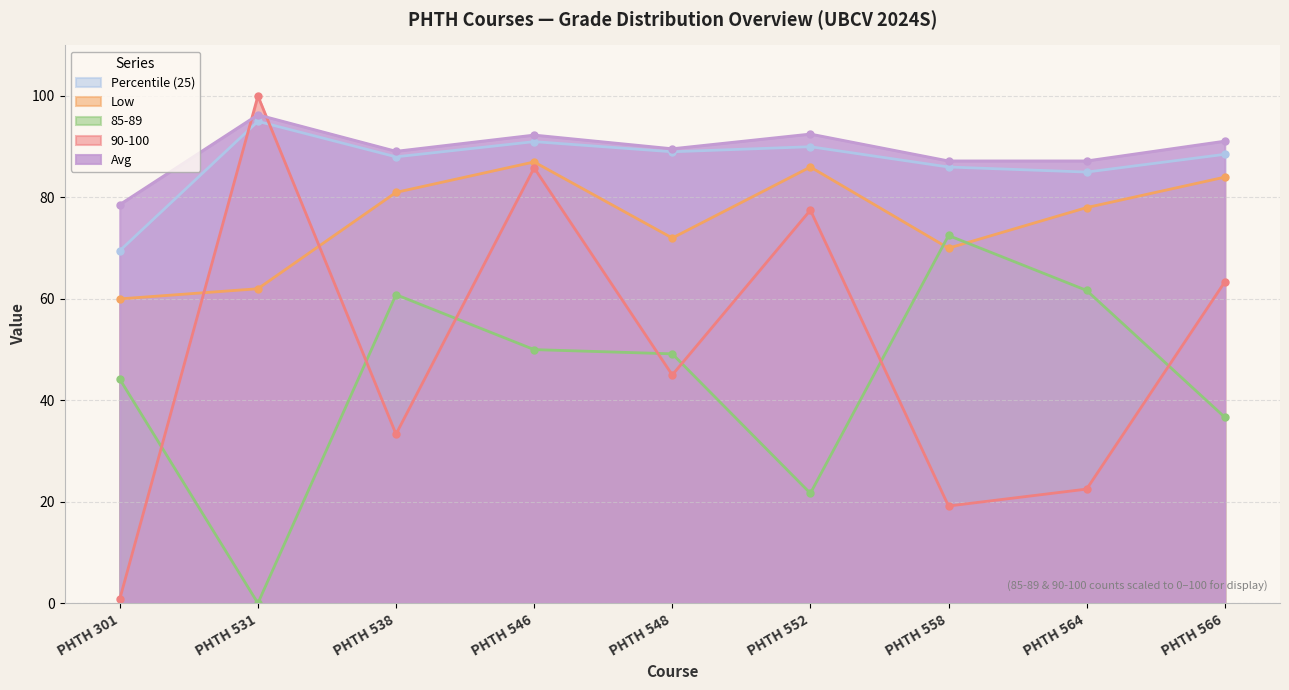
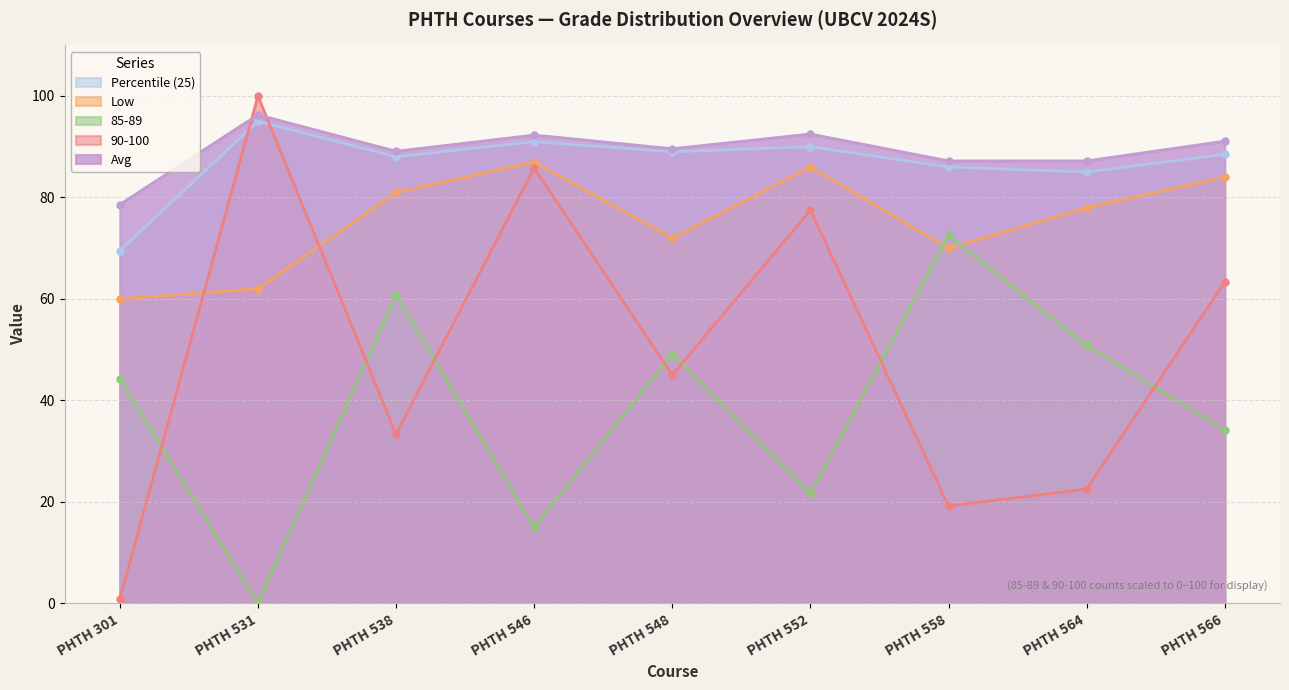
85-89, PHTH 546: 50 -> 15
85-89, PHTH 564: 62 -> 51
85-89, PHTH 566: 37 -> 34
